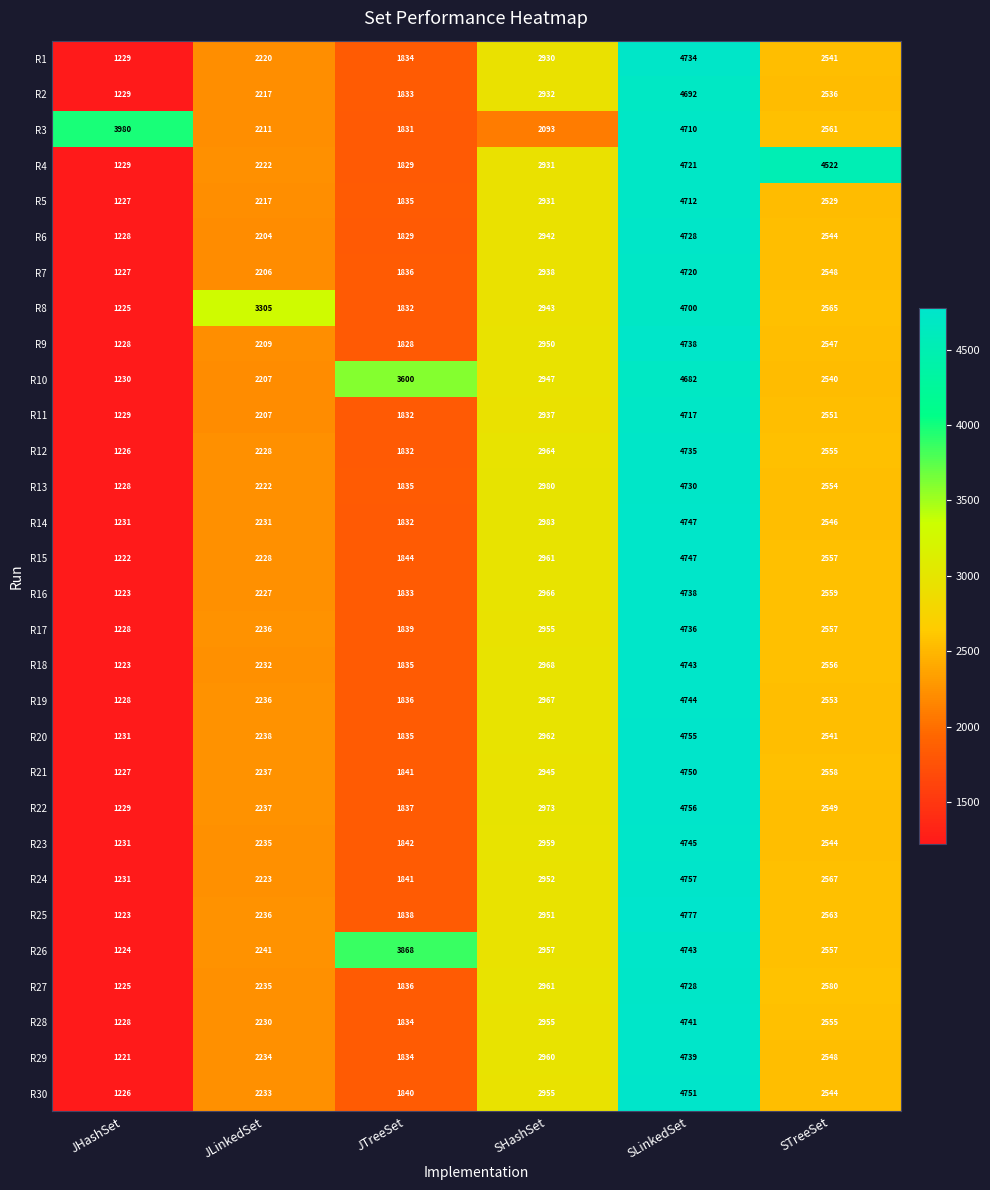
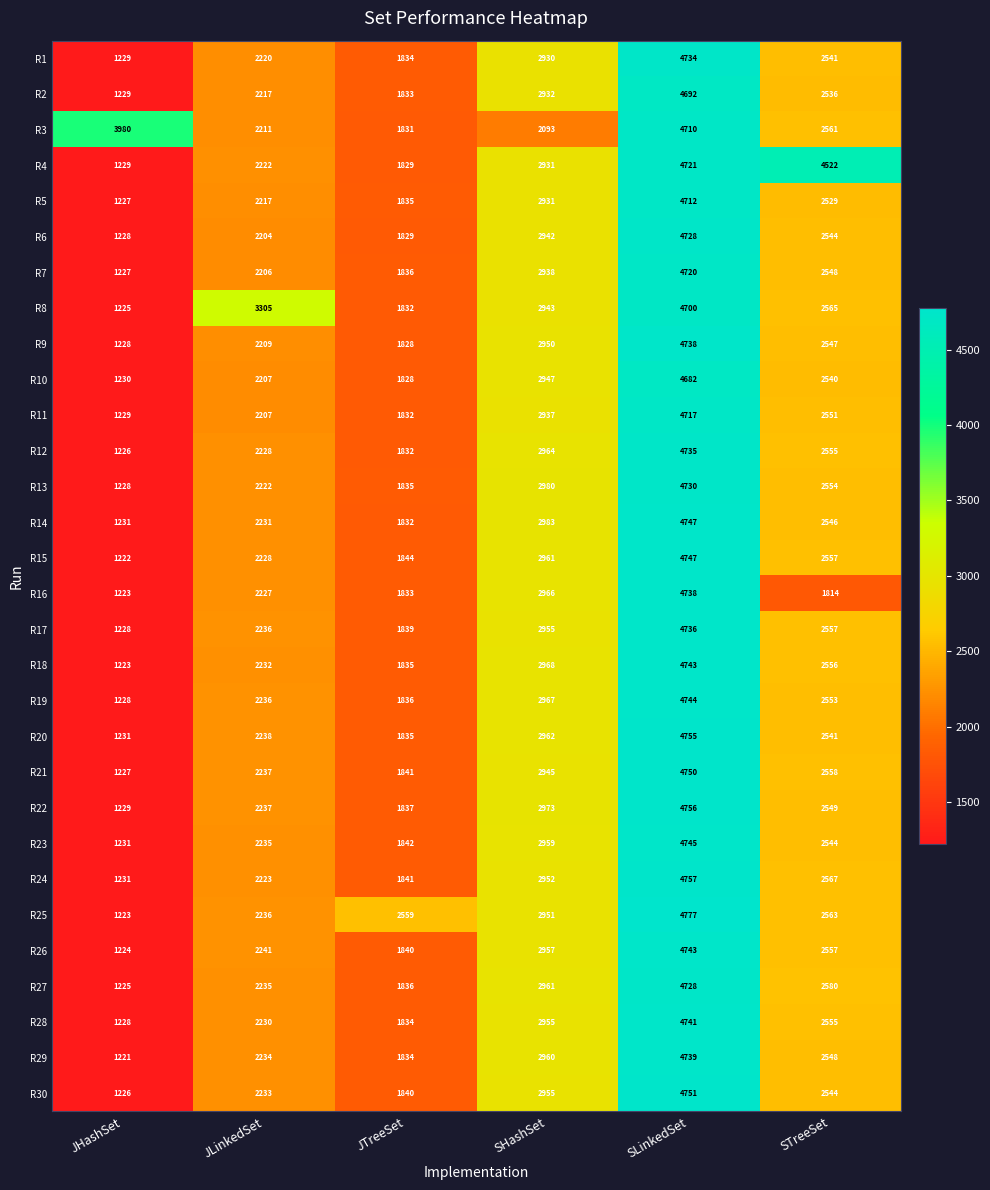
R10, JTreeSet: 3600 -> 1828
R16, STreeSet: 2559 -> 1814
R25, JTreeSet: 1838 -> 2559
R26, JTreeSet: 3868 -> 1840
